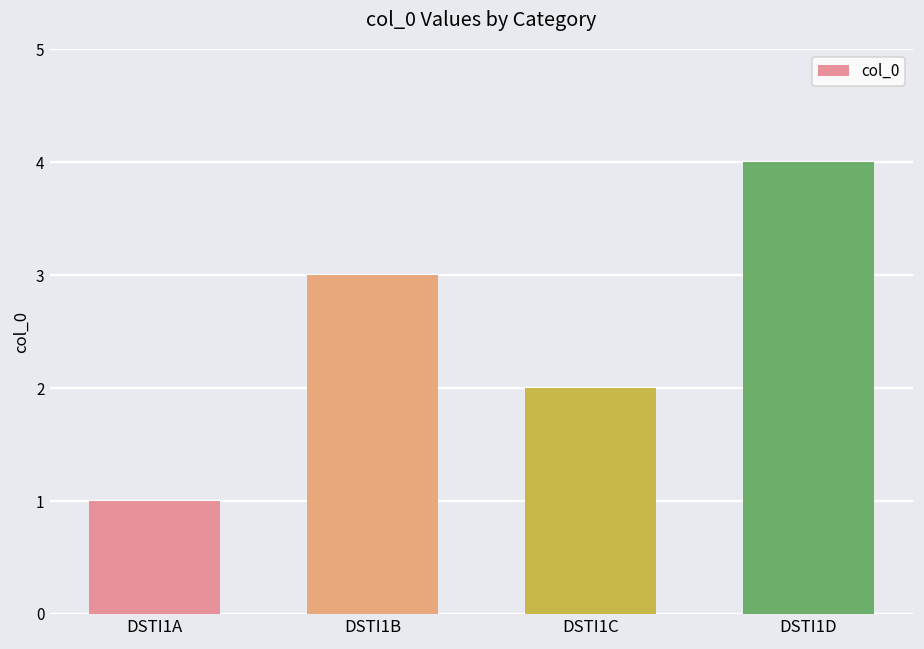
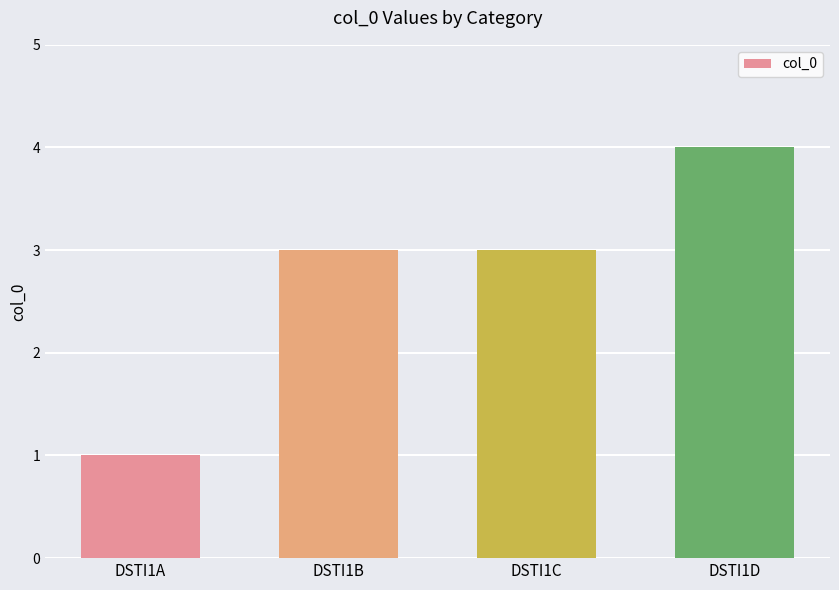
DSTI1C: 2 -> 3
